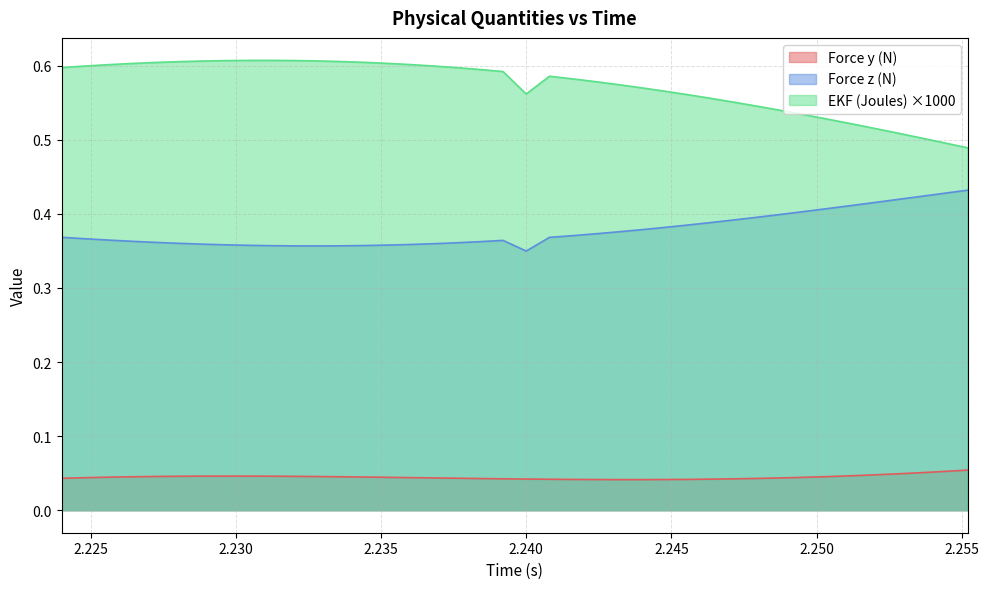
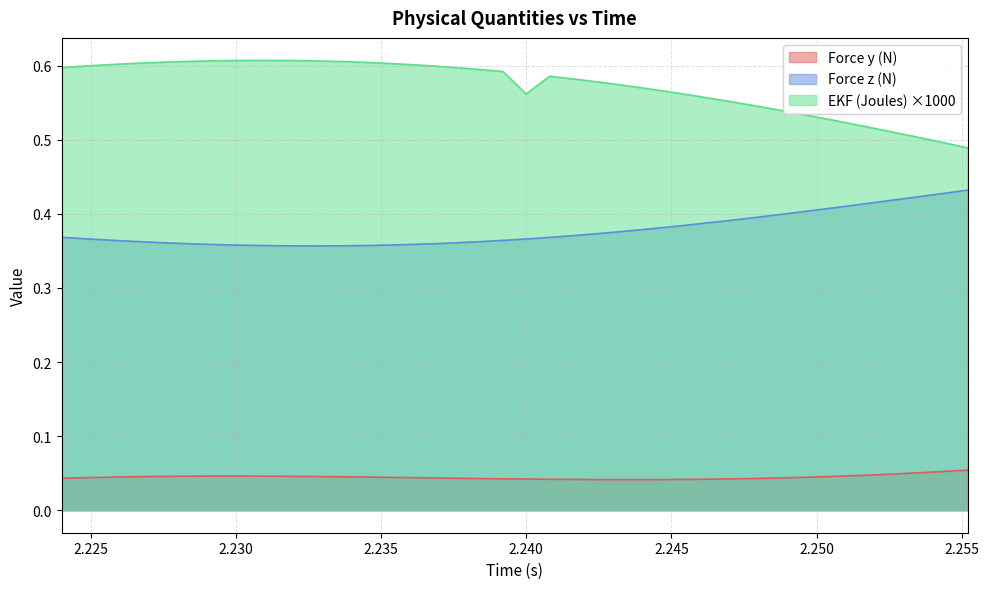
Force z (N), 2.240: 0.35 -> 0.37
